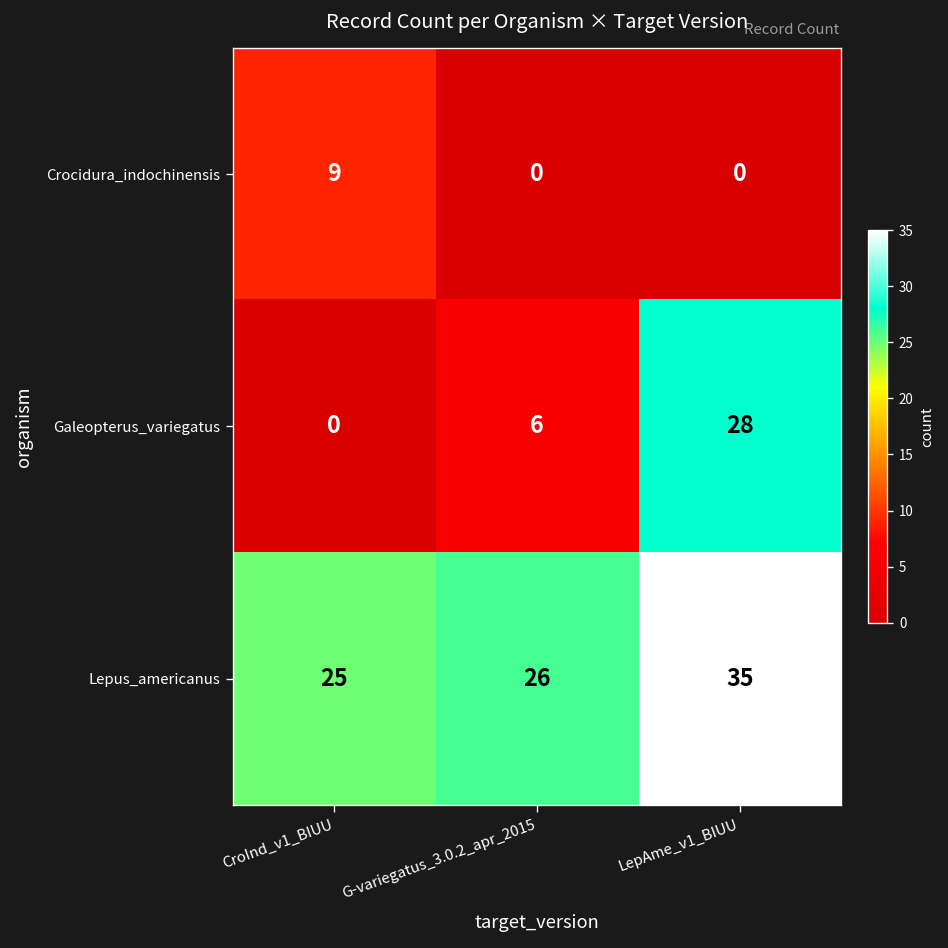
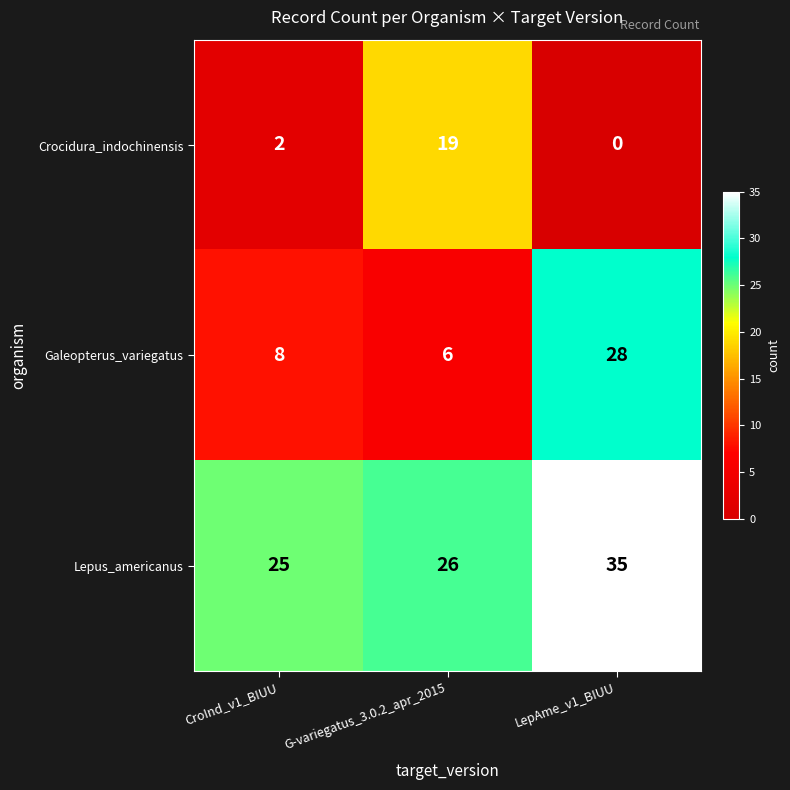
Crocidura_indochinensis, CroInd_v1_BIUU: 9 -> 2
Crocidura_indochinensis, G-variegatus_3.0.2_apr_2015: 0 -> 19
Galeopterus_variegatus, CroInd_v1_BIUU: 0 -> 8
